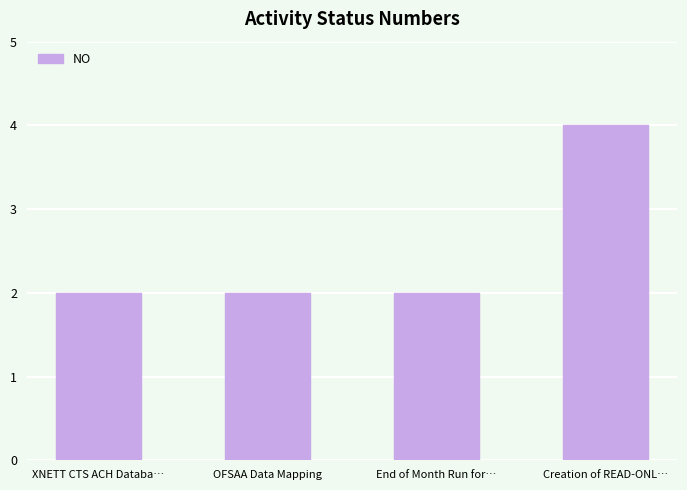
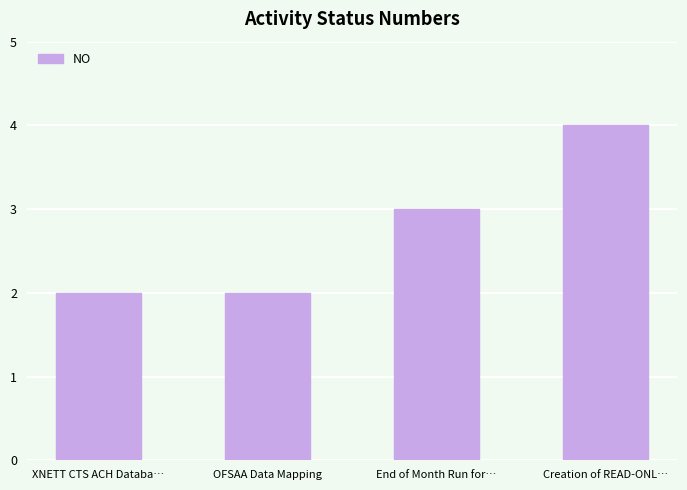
End of Month Run for…: 2 -> 3
